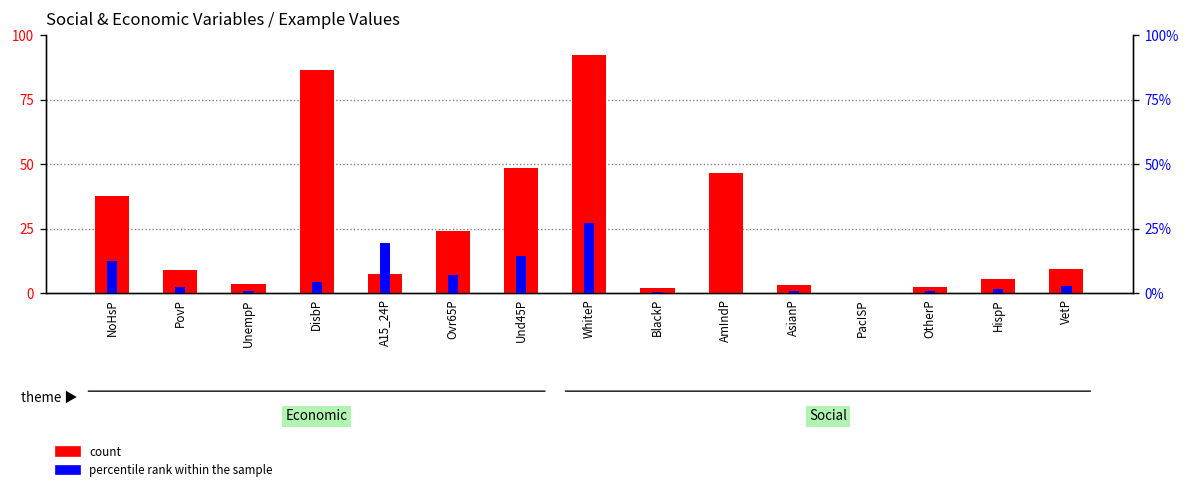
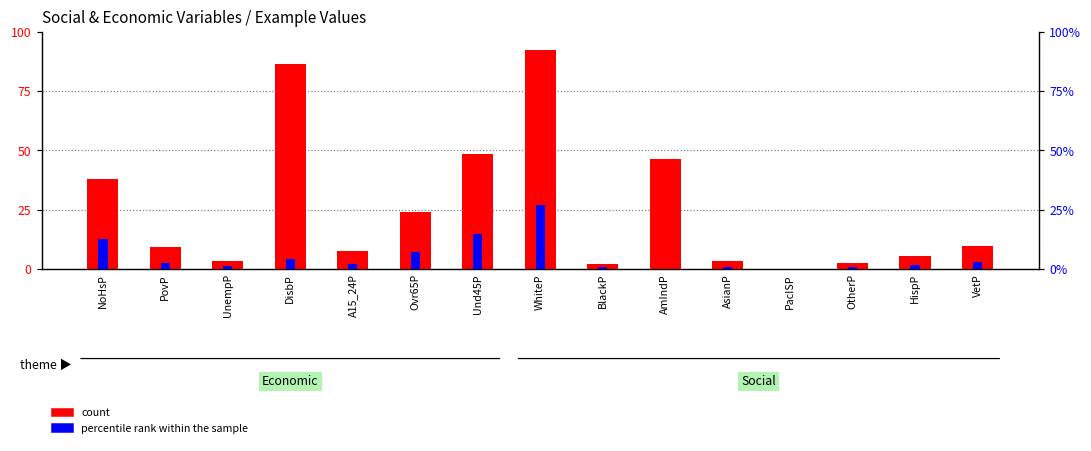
percentile rank within the sample, A15_24P: 20% -> 2%
